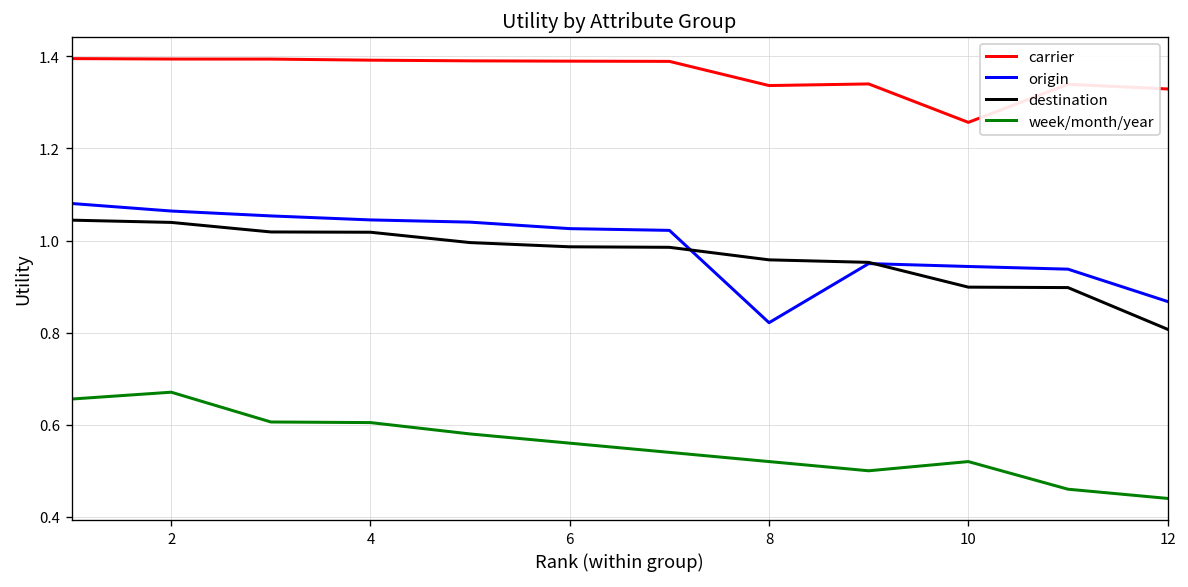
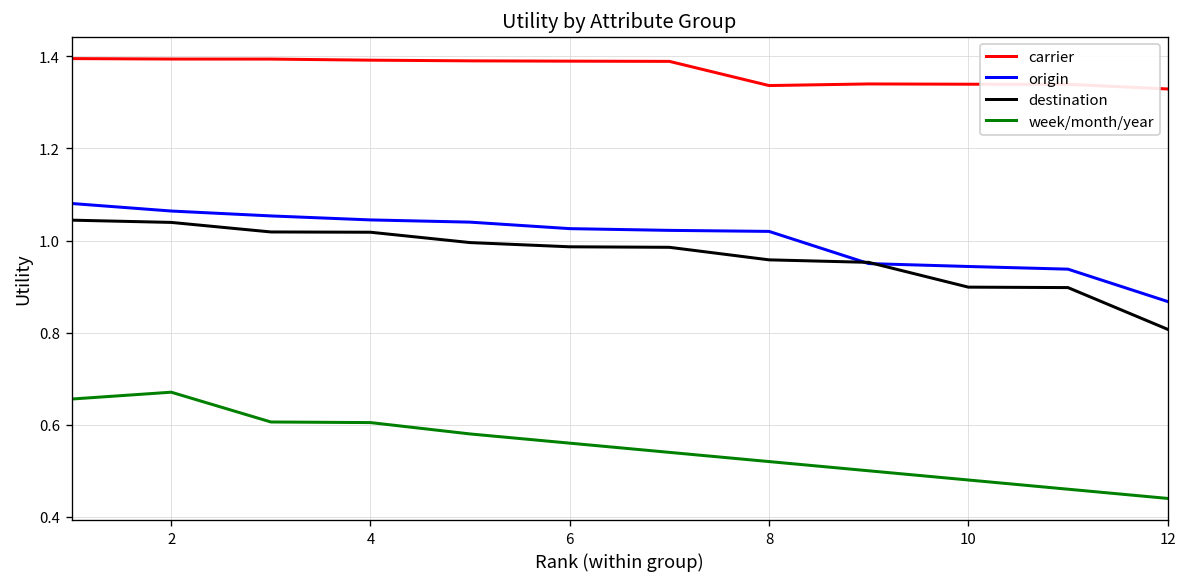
origin, 8: 0.82 -> 1.02
carrier, 10: 1.26 -> 1.34
week/month/year, 10: 0.52 -> 0.48
